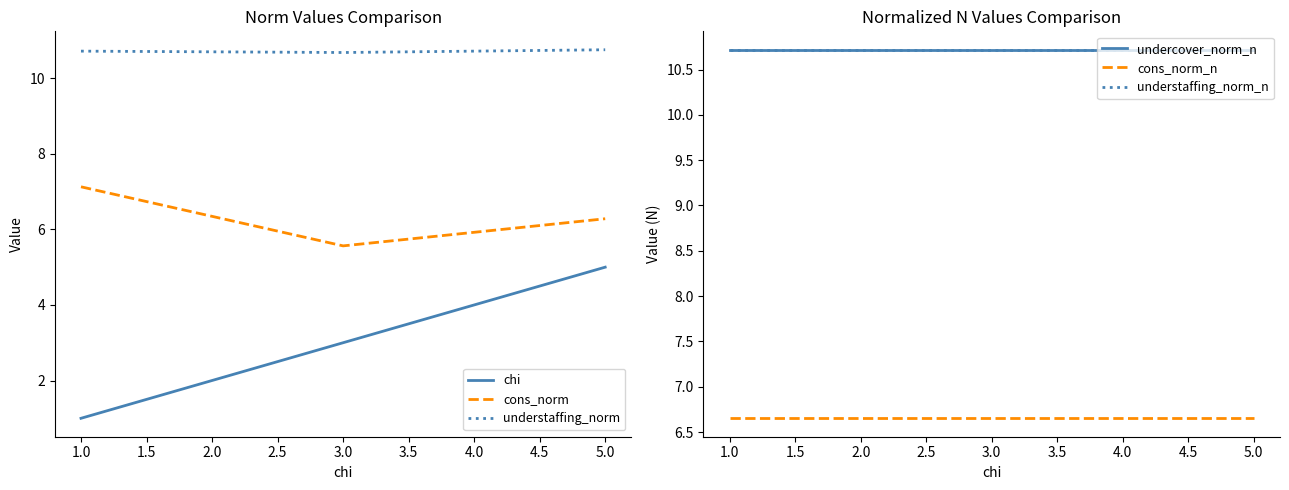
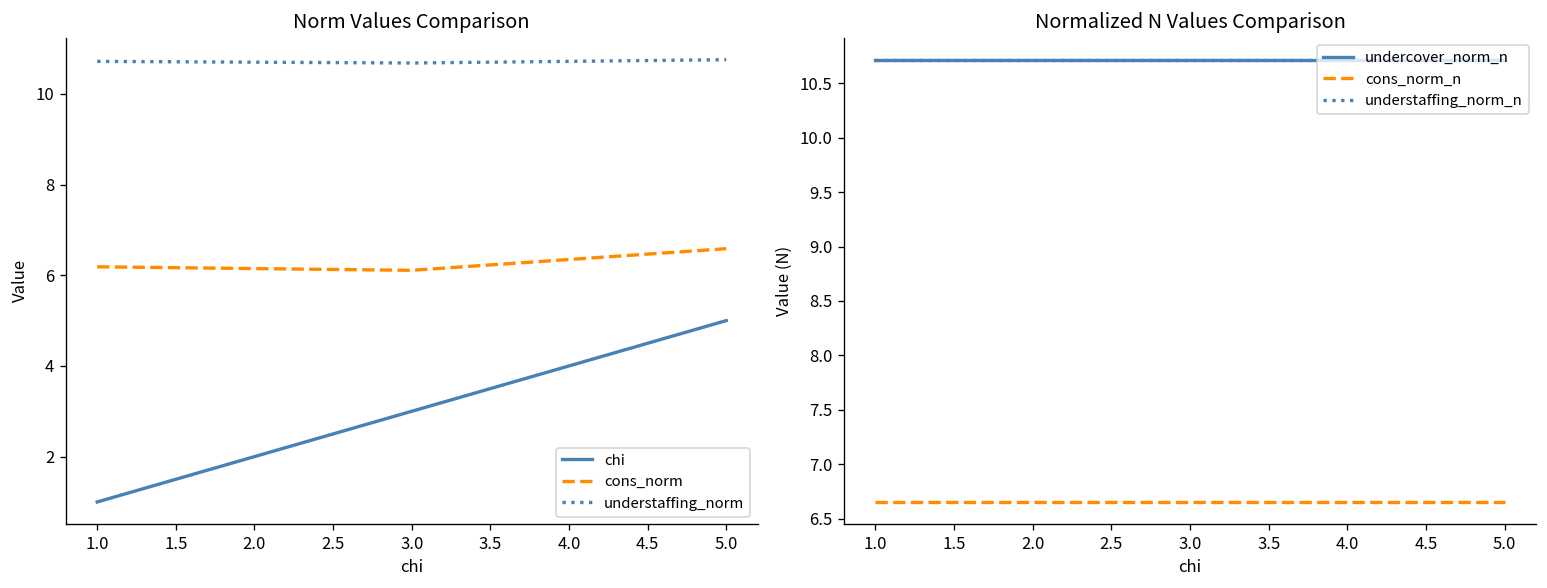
Norm Values Comparison, cons_norm, 1.0: 7.1 -> 6.2
Norm Values Comparison, cons_norm, 3.0: 5.6 -> 6.1
Norm Values Comparison, cons_norm, 5.0: 6.3 -> 6.6
